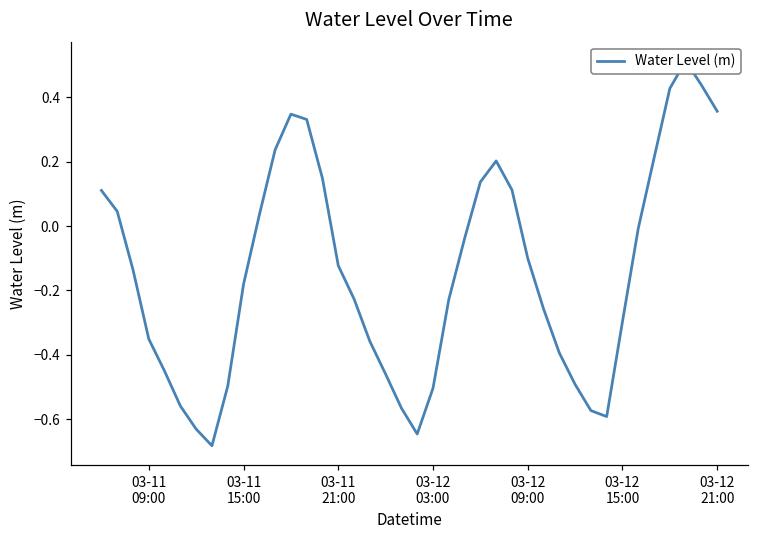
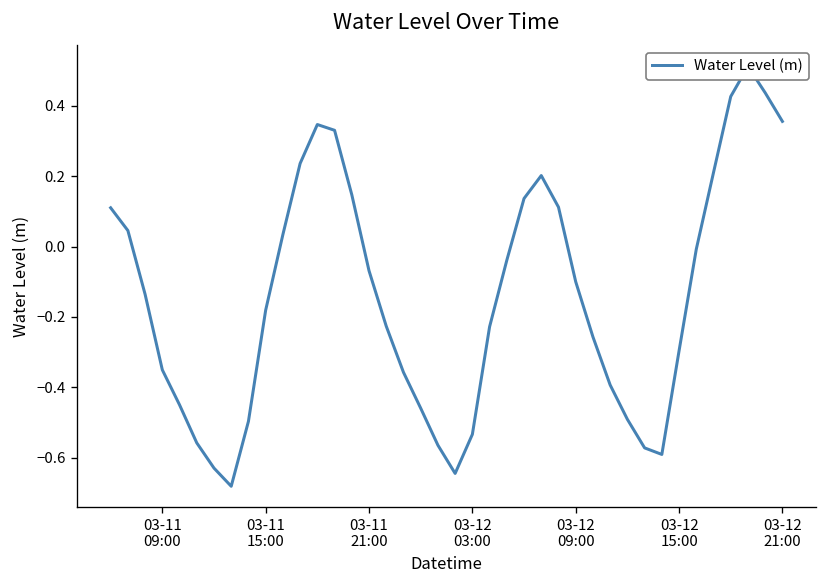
03-11 21:00: -0.12 -> -0.07
03-12 03:00: -0.50 -> -0.53
